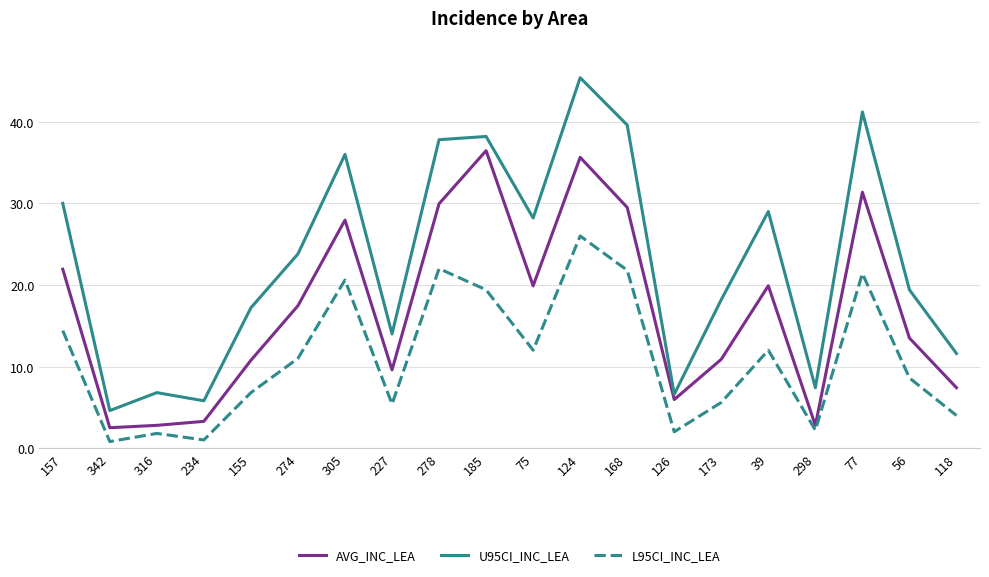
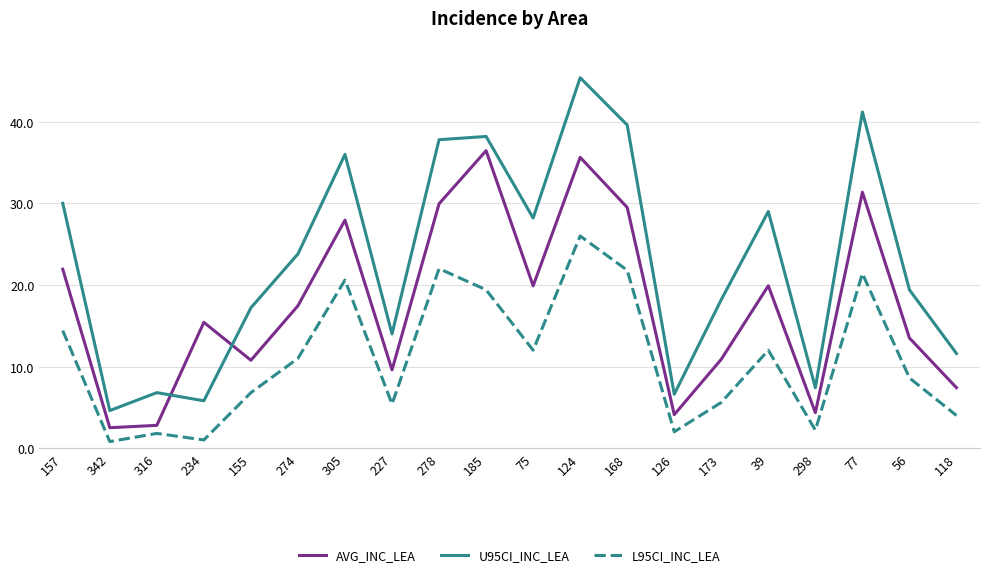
AVG_INC_LEA, 234: 3 -> 15
AVG_INC_LEA, 126: 6 -> 4
AVG_INC_LEA, 298: 3 -> 4
